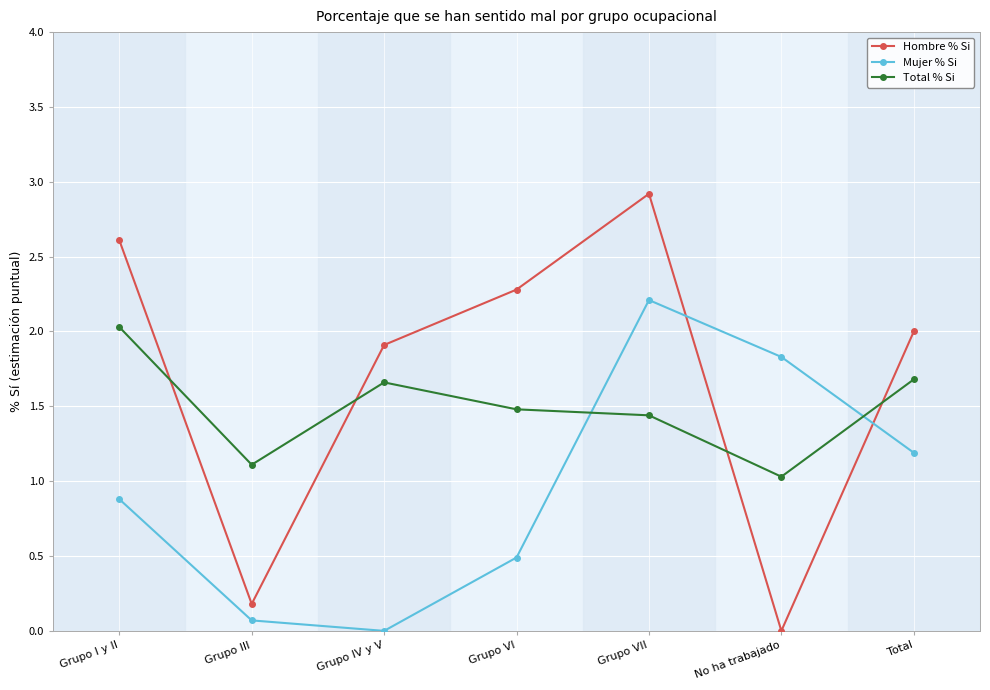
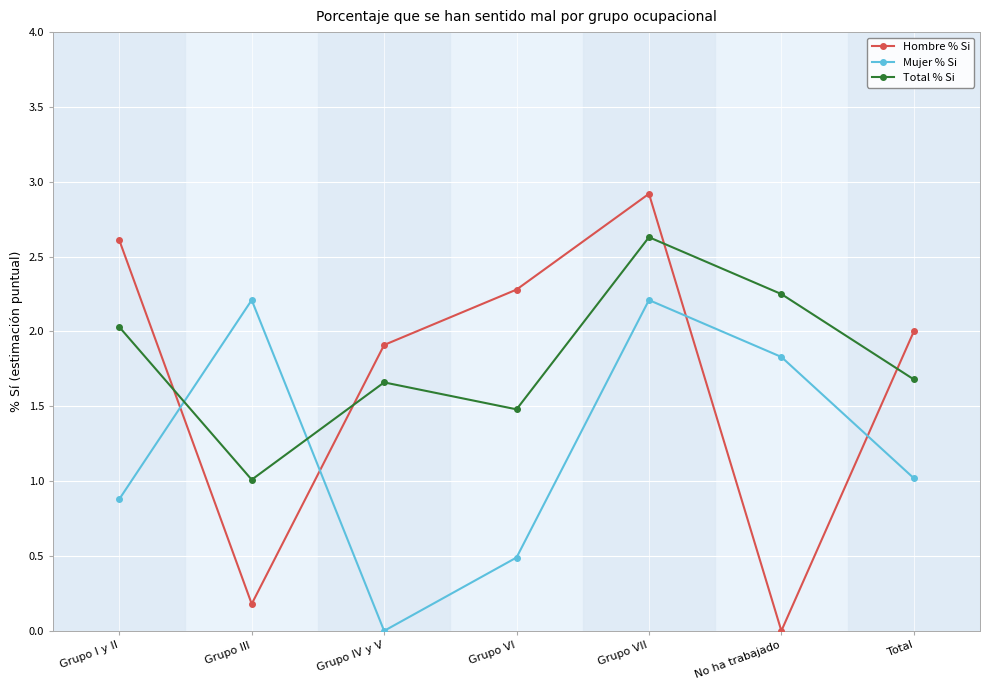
Mujer % Si, Grupo III: 0.07 -> 2.21
Total % Si, Grupo III: 1.11 -> 1.01
Total % Si, Grupo VII: 1.44 -> 2.63
Total % Si, No ha trabajado: 1.03 -> 2.25
Mujer % Si, Total: 1.19 -> 1.02
